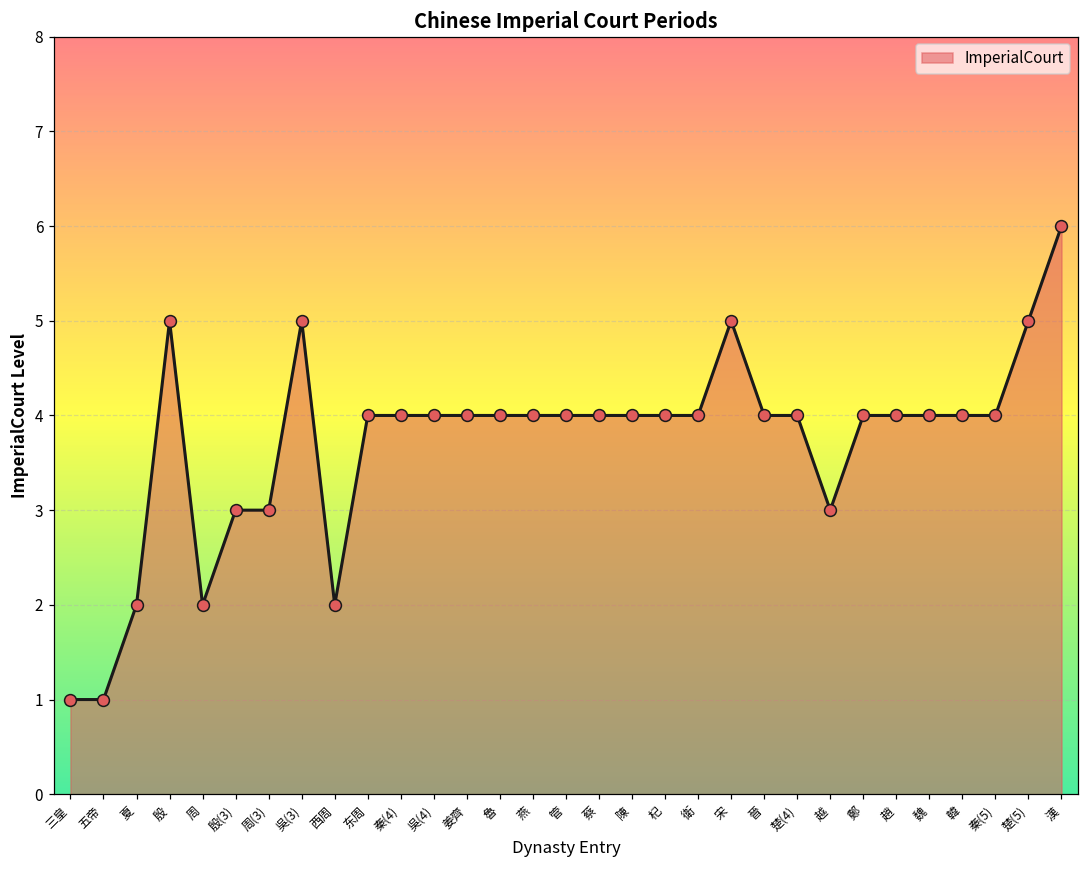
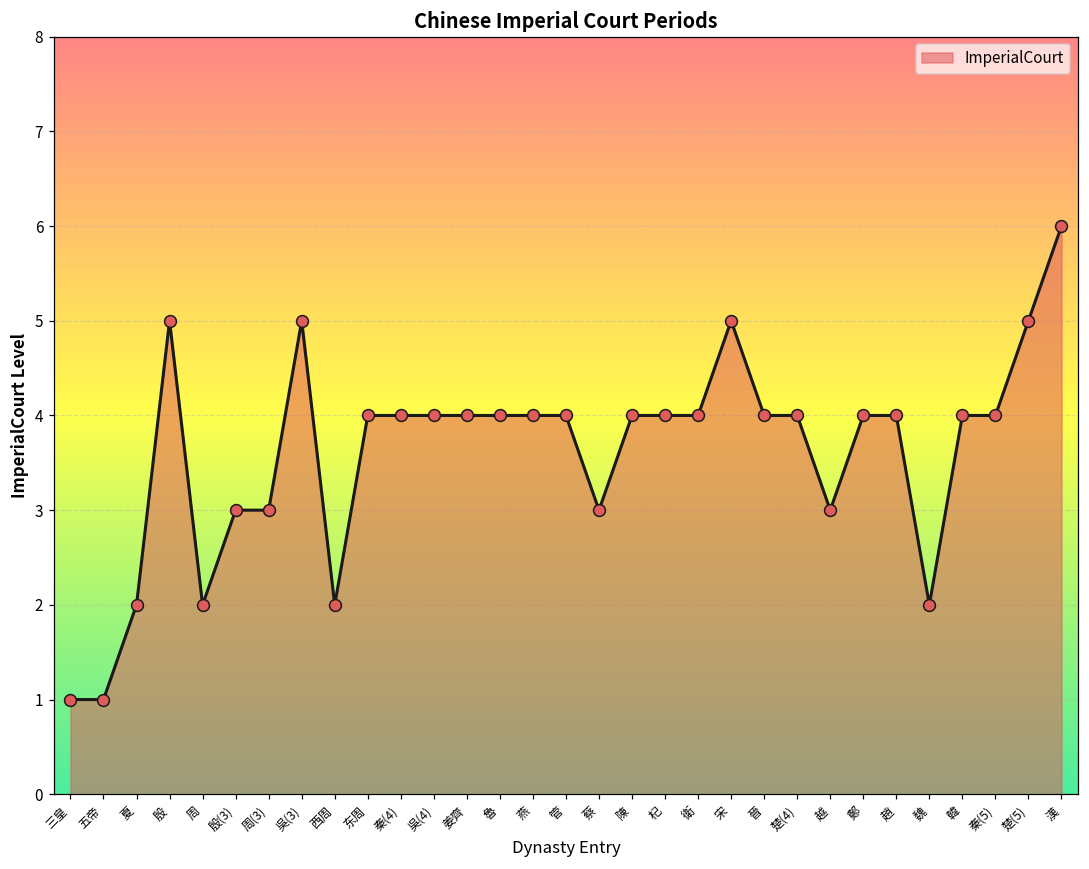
蔡: 4 -> 3
魏: 4 -> 2
